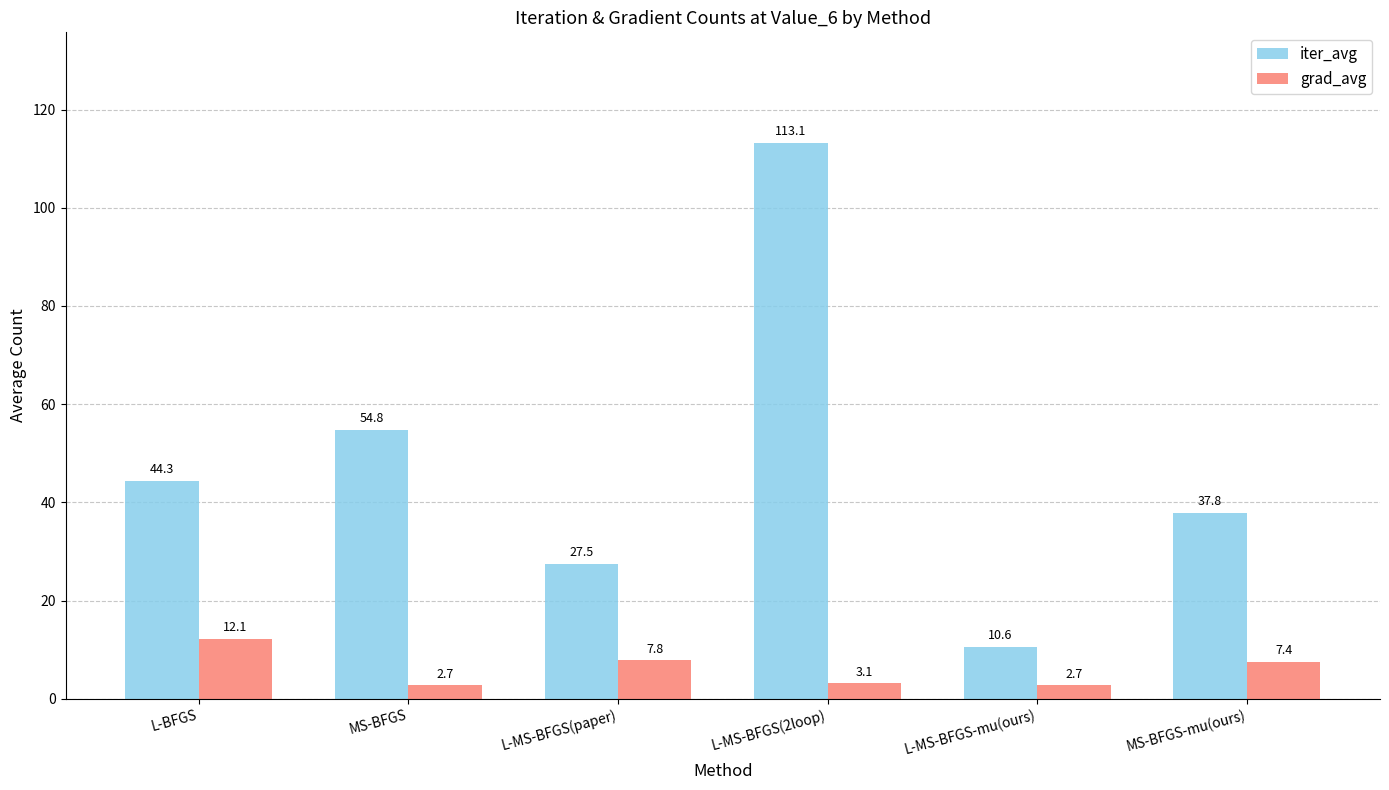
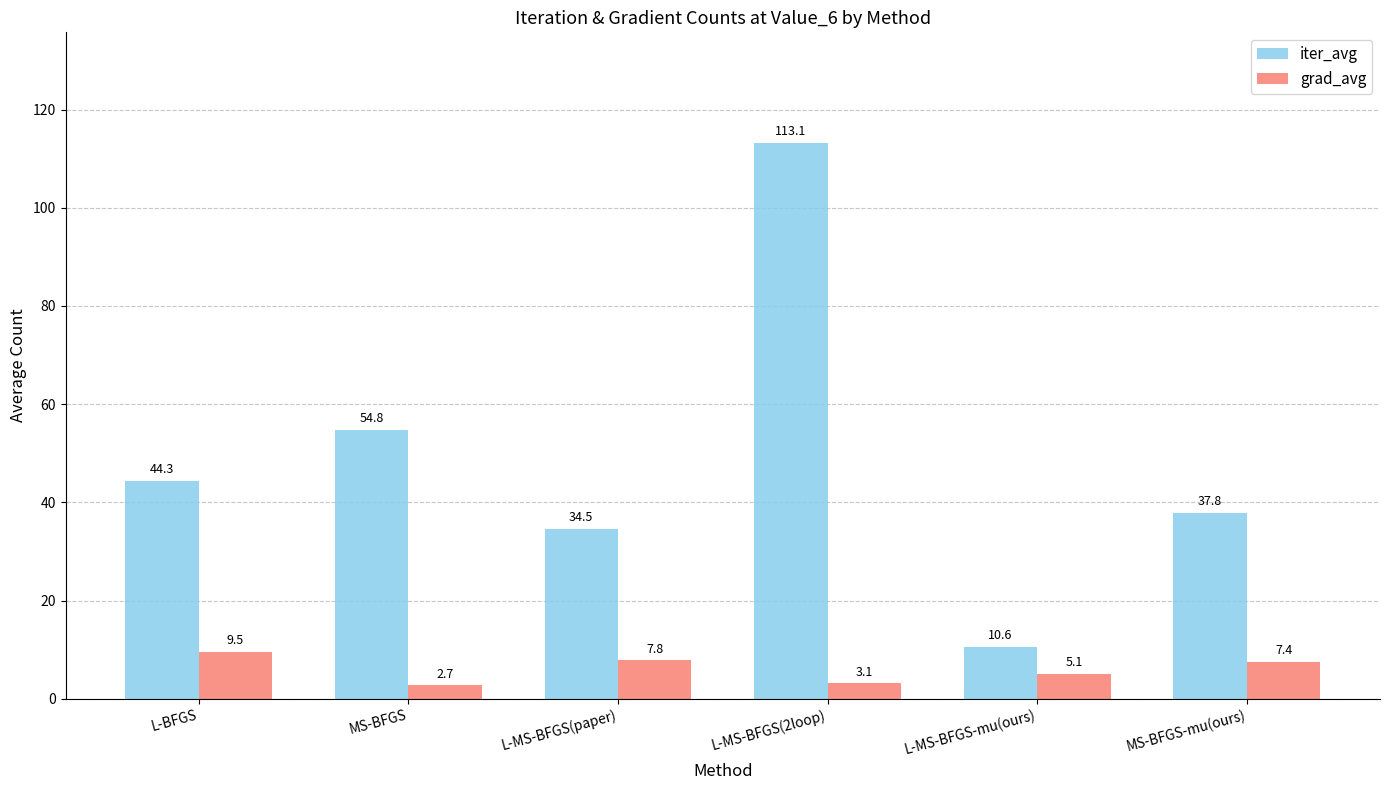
grad_avg, L-BFGS: 12.1 -> 9.5
iter_avg, L-MS-BFGS(paper): 27.5 -> 34.5
grad_avg, L-MS-BFGS-mu(ours): 2.7 -> 5.1
